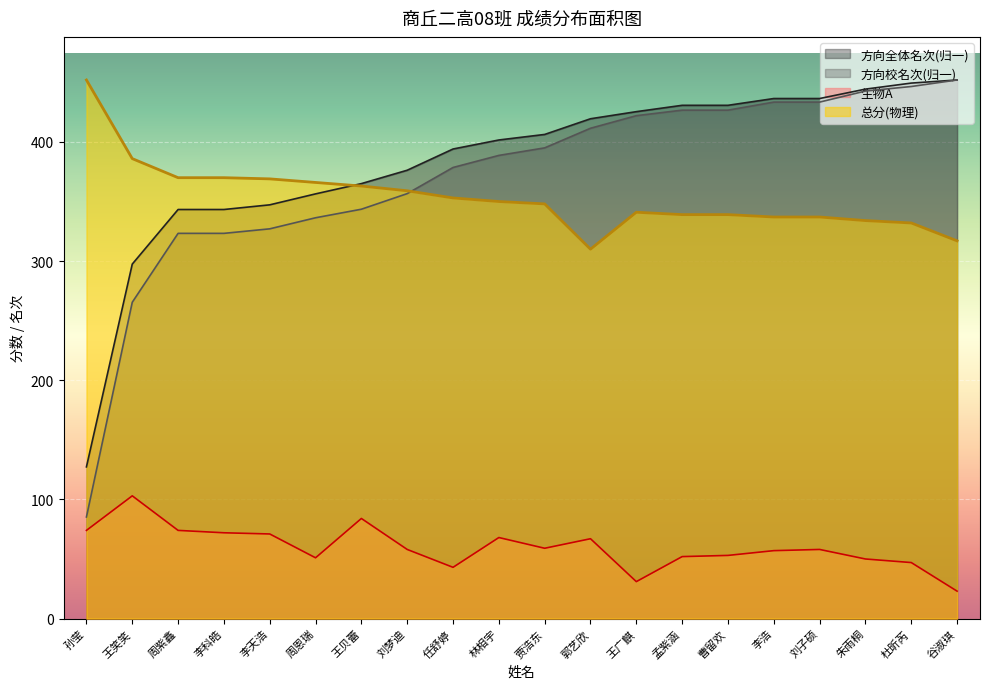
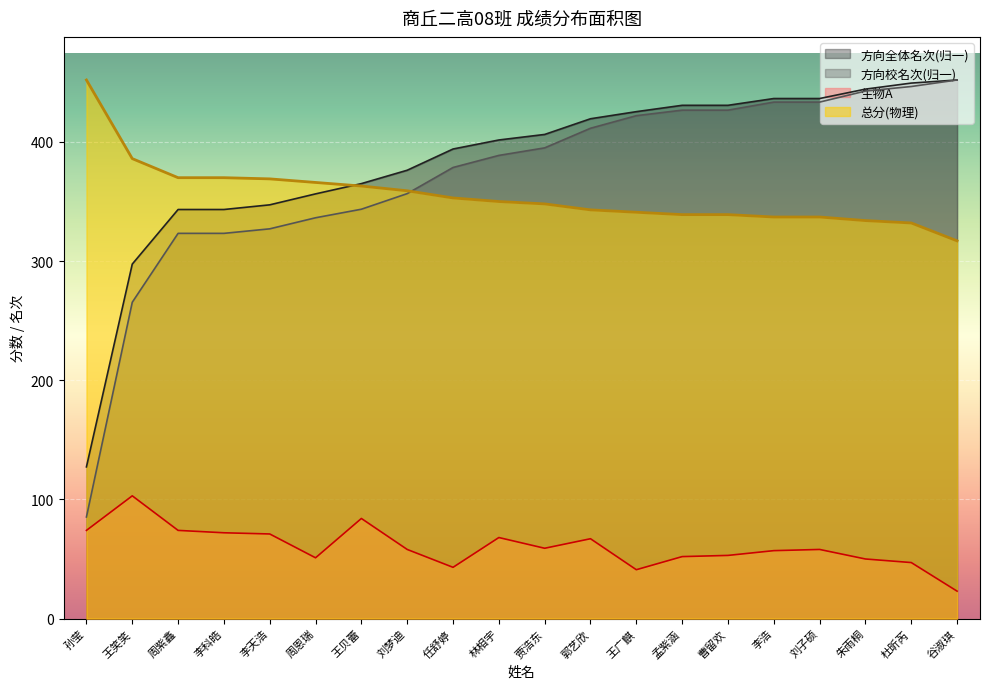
总分(物理), 郭艺欣: 310 -> 343
生物A, 王广麒: 31 -> 41
